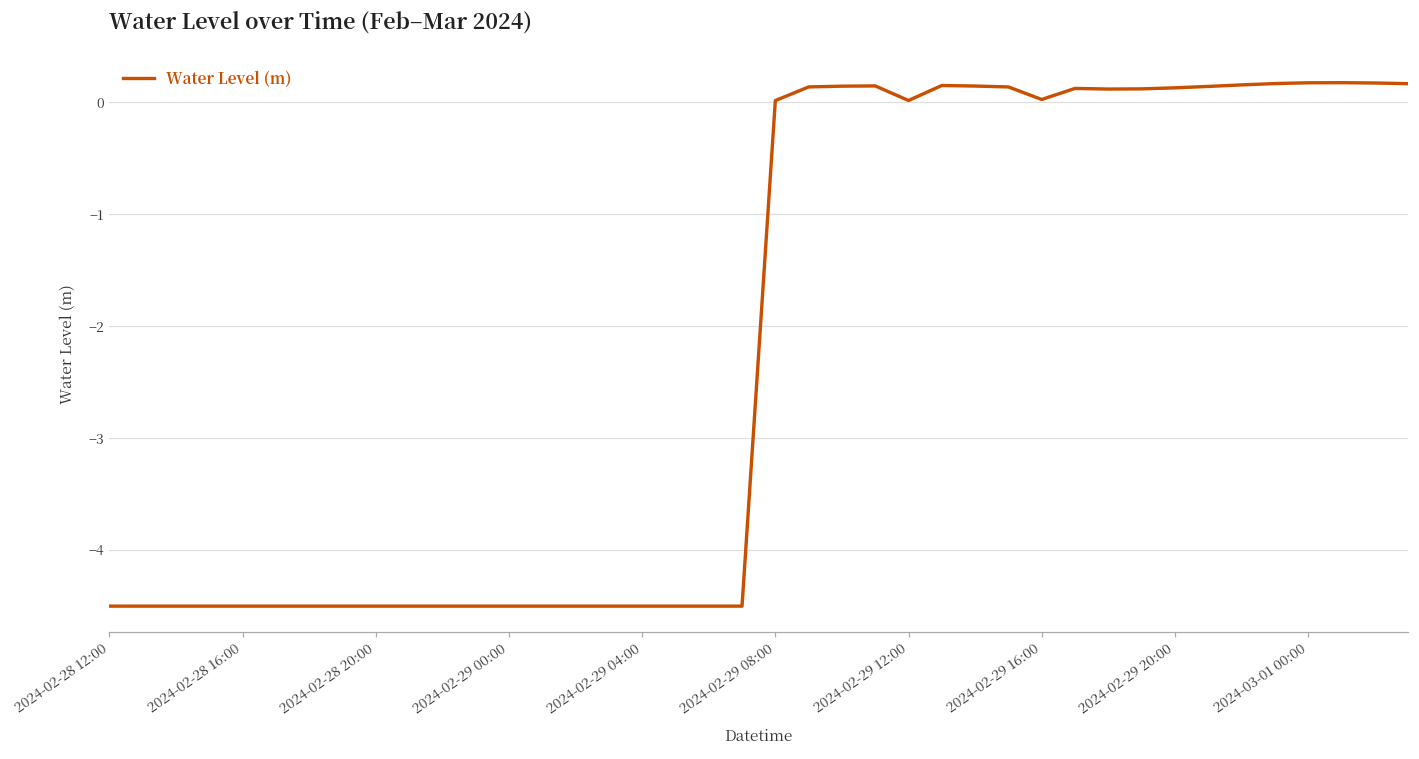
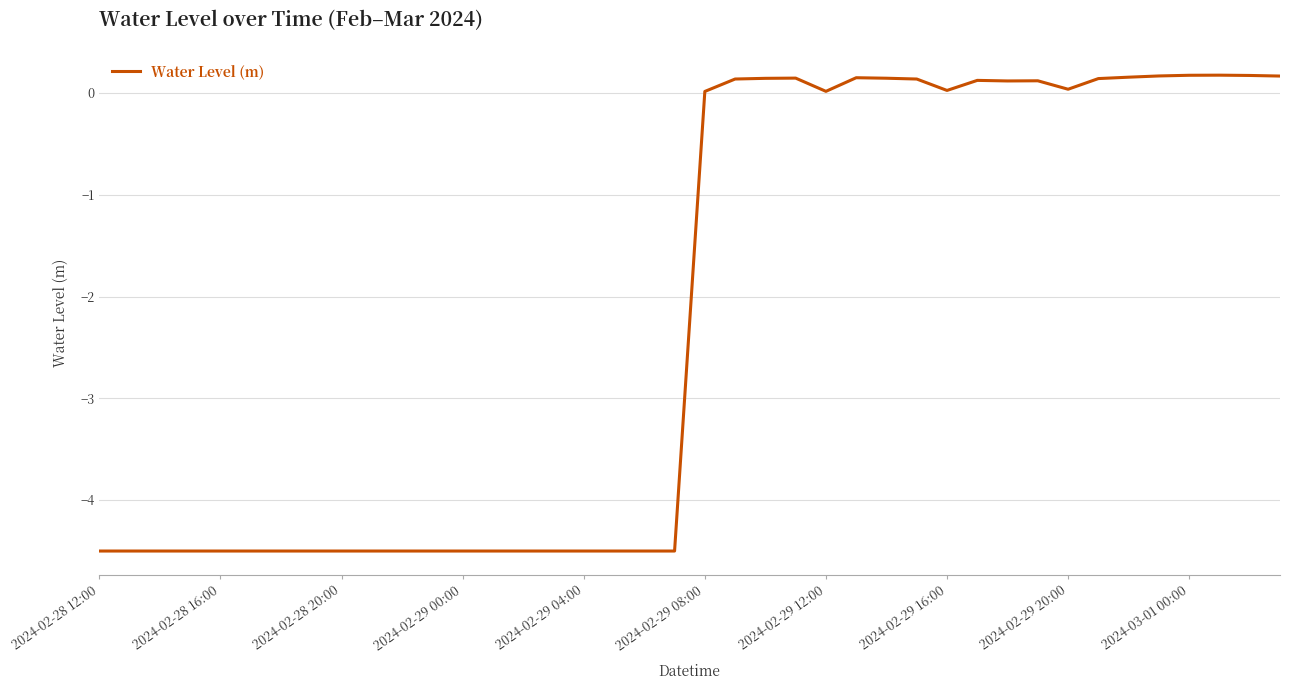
2024-02-29 20:00: 0.13 -> 0.04
